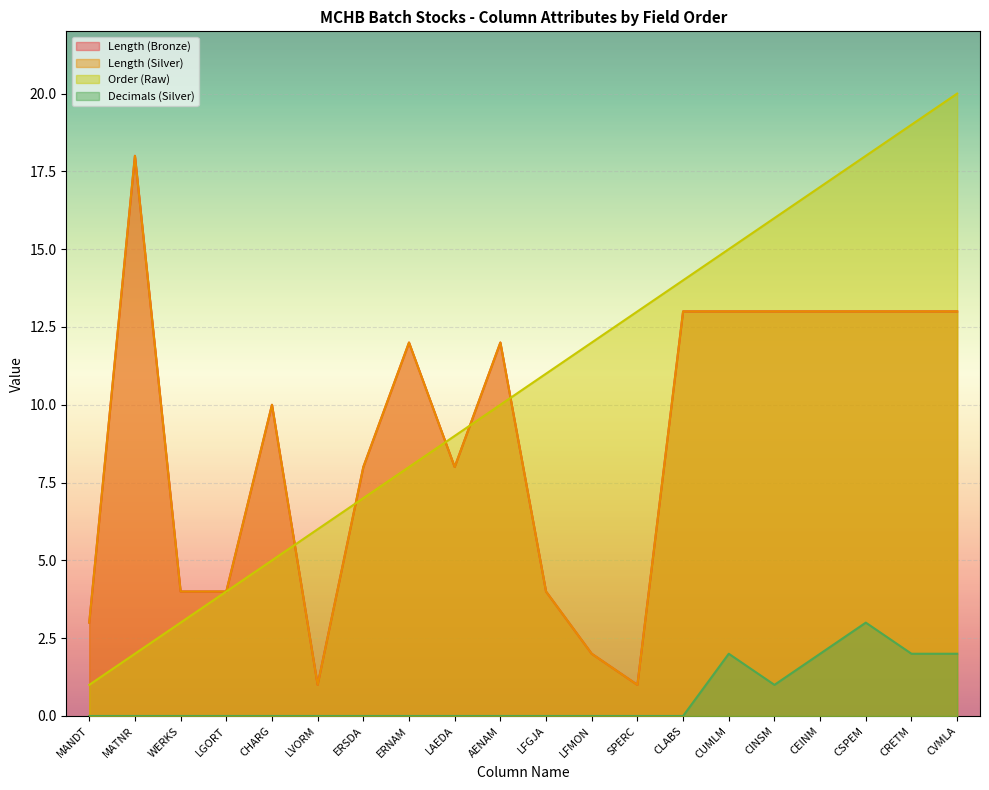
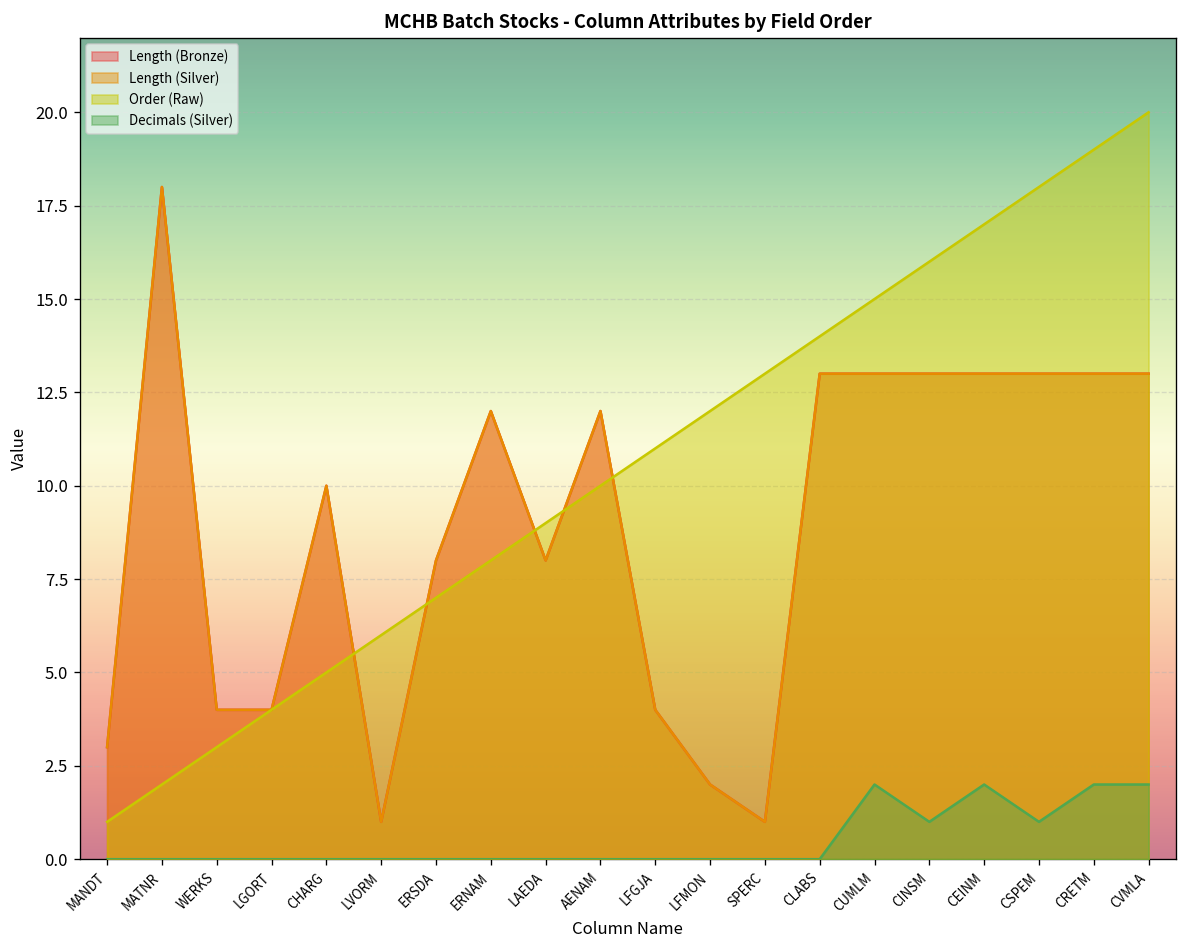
Decimals (Silver), CSPEM: 3 -> 1
